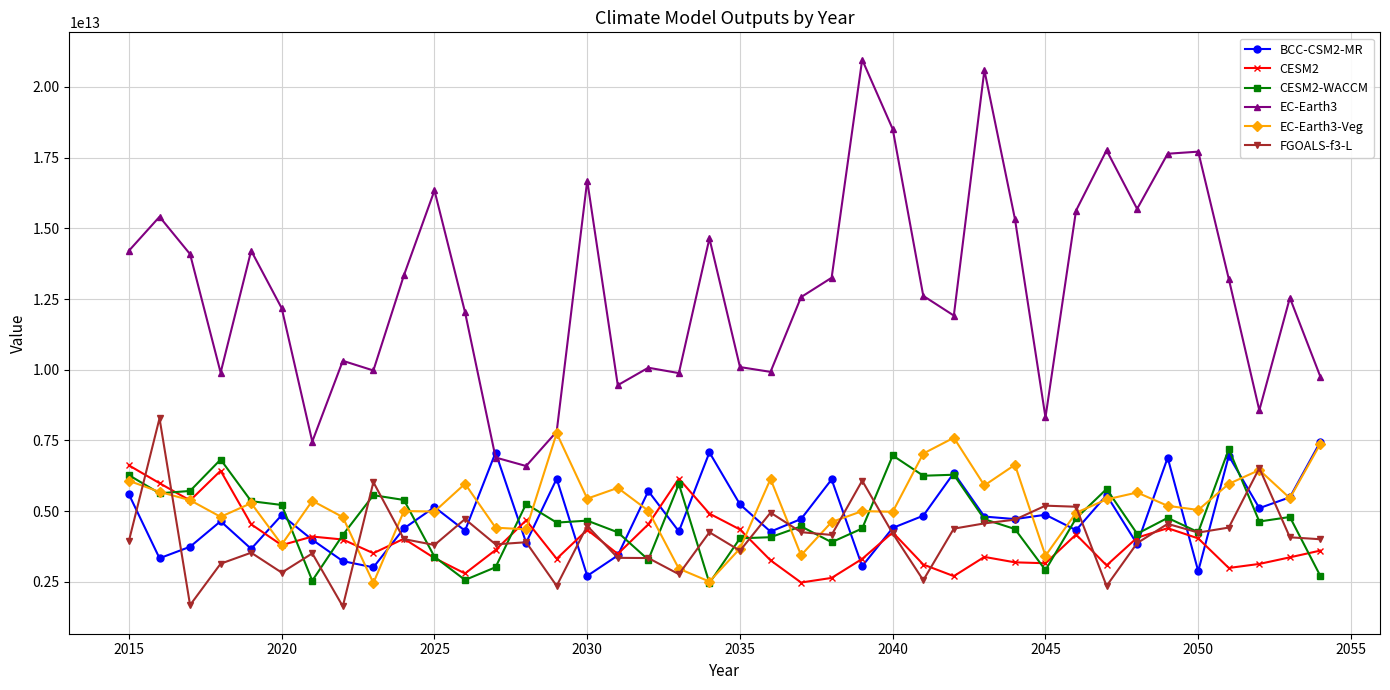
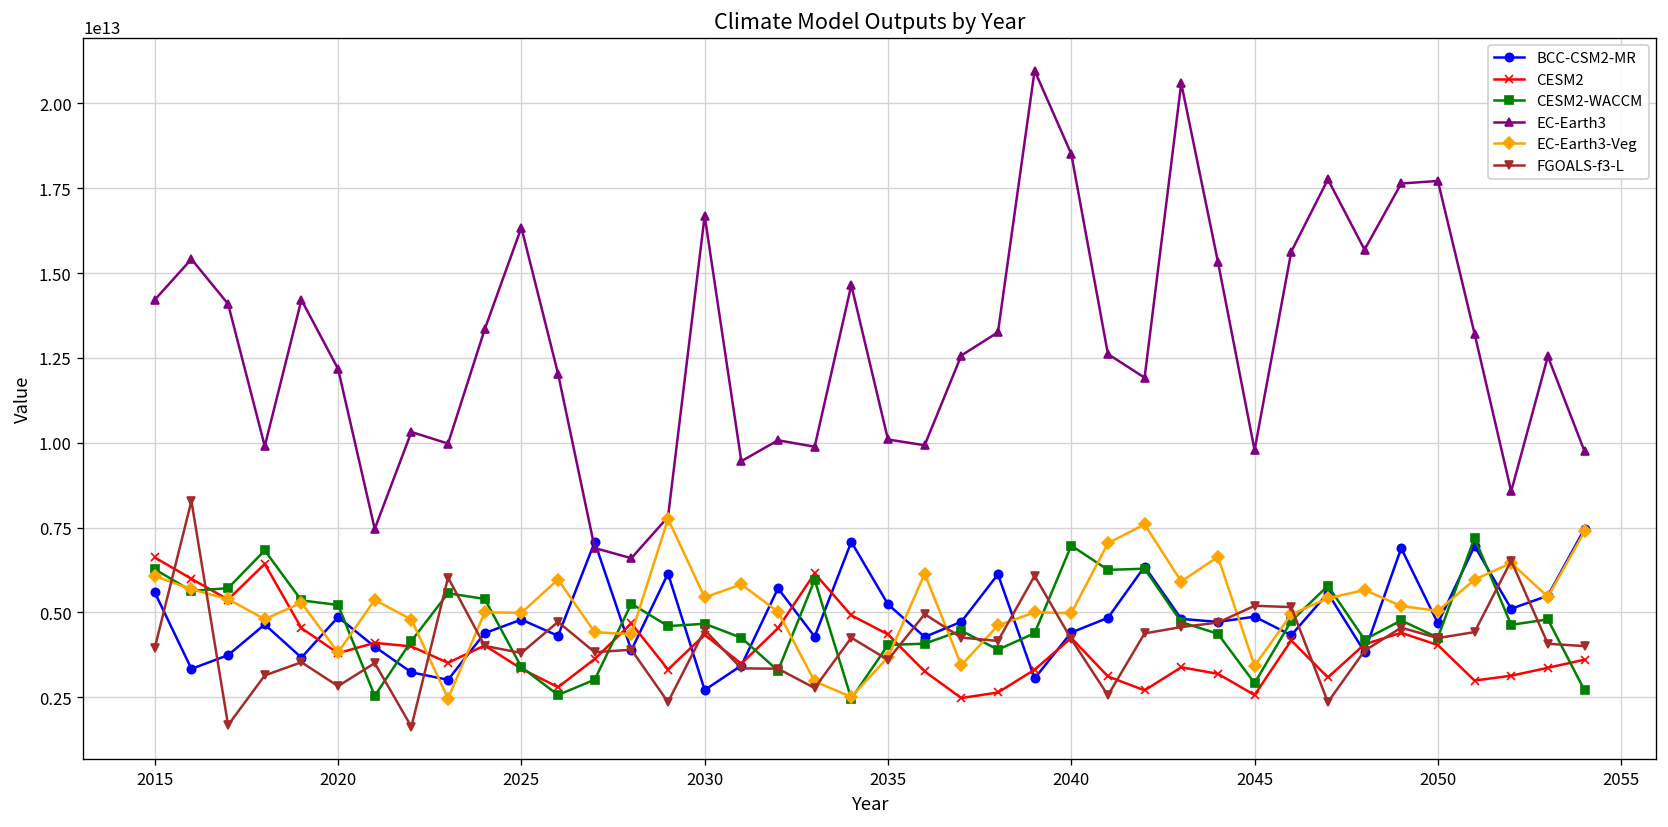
BCC-CSM2-MR, 2025: 5100000000000 -> 4800000000000
CESM2, 2045: 3200000000000 -> 2600000000000
EC-Earth3, 2045: 8300000000000 -> 9800000000000
BCC-CSM2-MR, 2050: 2900000000000 -> 4700000000000
